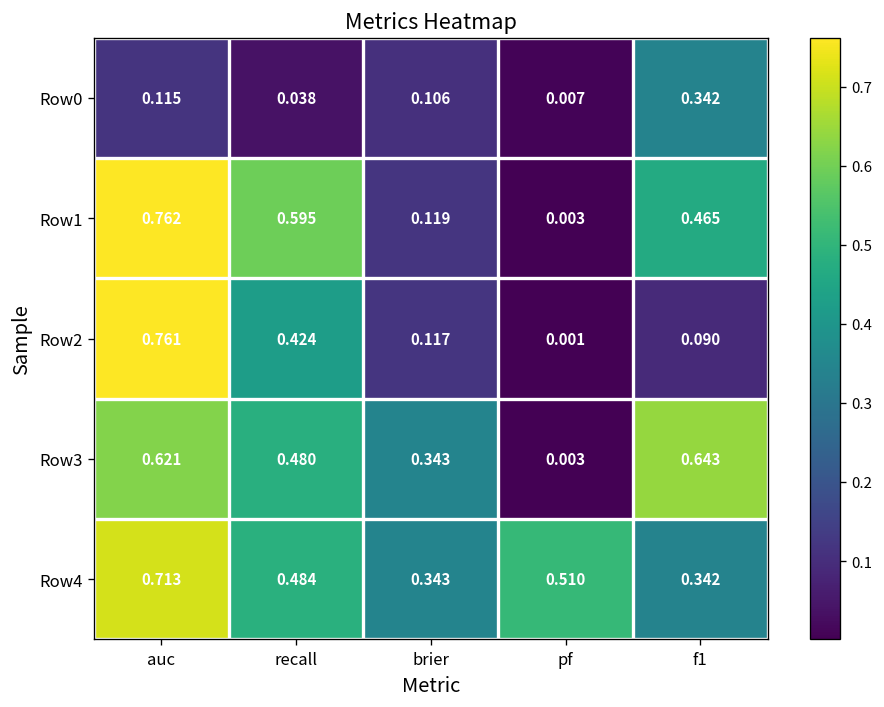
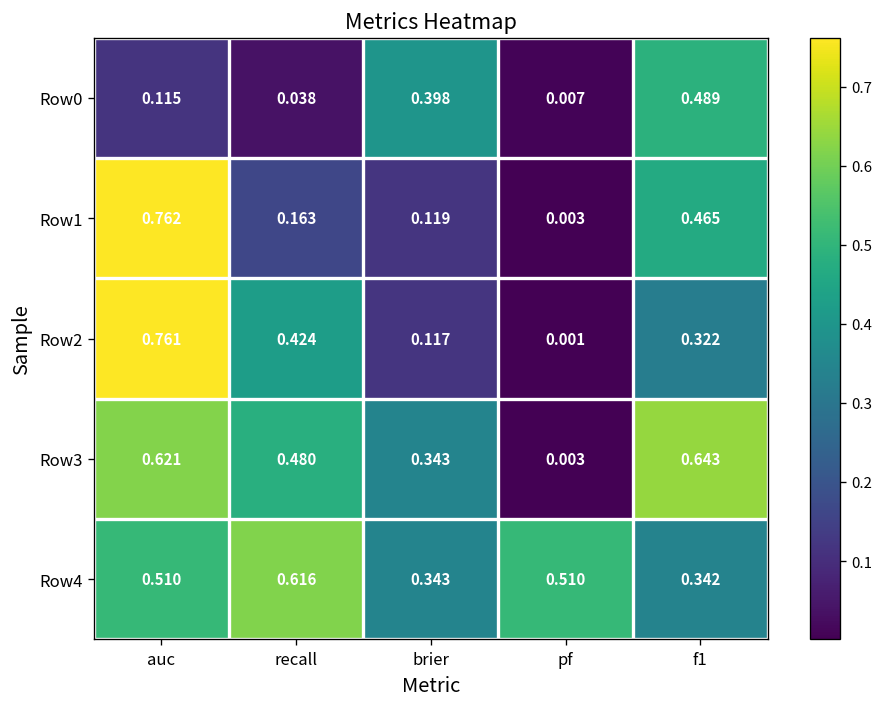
Row0, brier: 0.106 -> 0.398
Row0, f1: 0.342 -> 0.489
Row1, recall: 0.595 -> 0.163
Row2, f1: 0.090 -> 0.322
Row4, auc: 0.713 -> 0.510
Row4, recall: 0.484 -> 0.616
